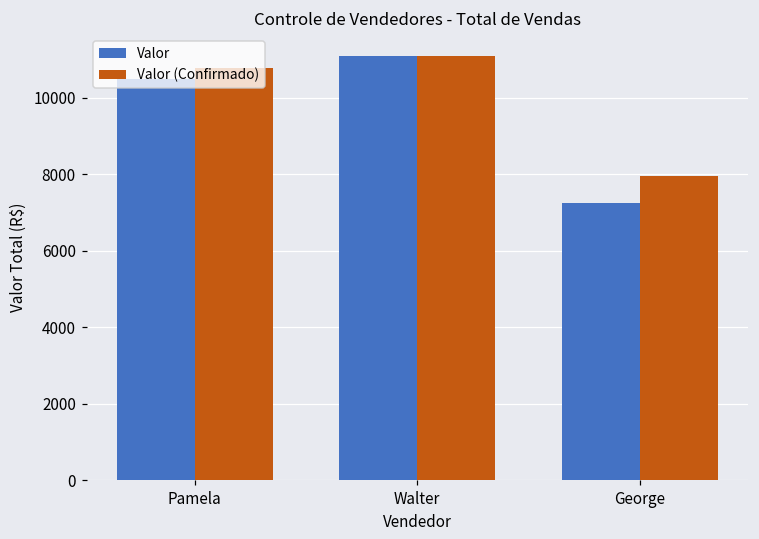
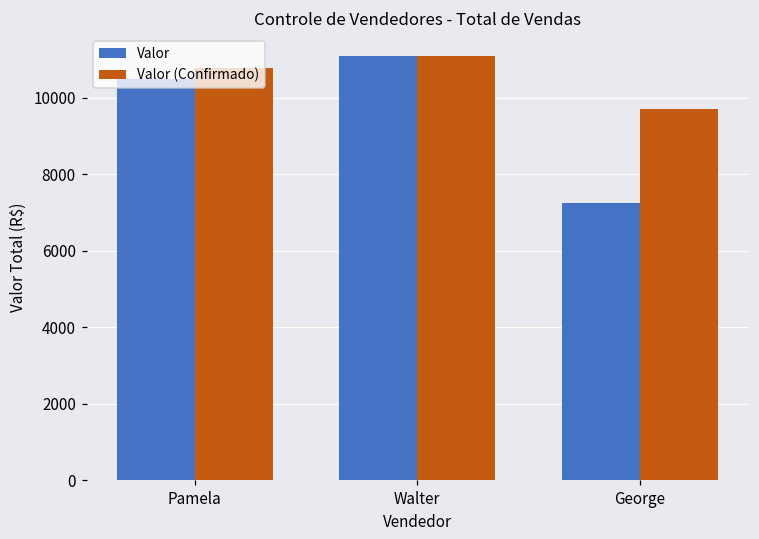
Valor (Confirmado), George: 8000 -> 9700
